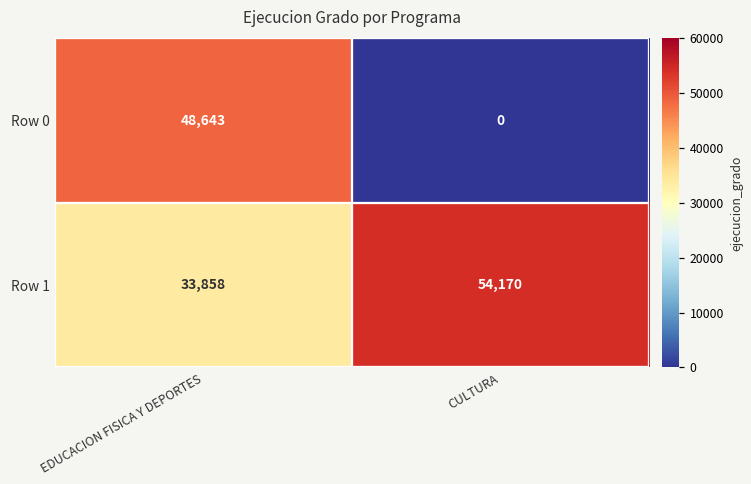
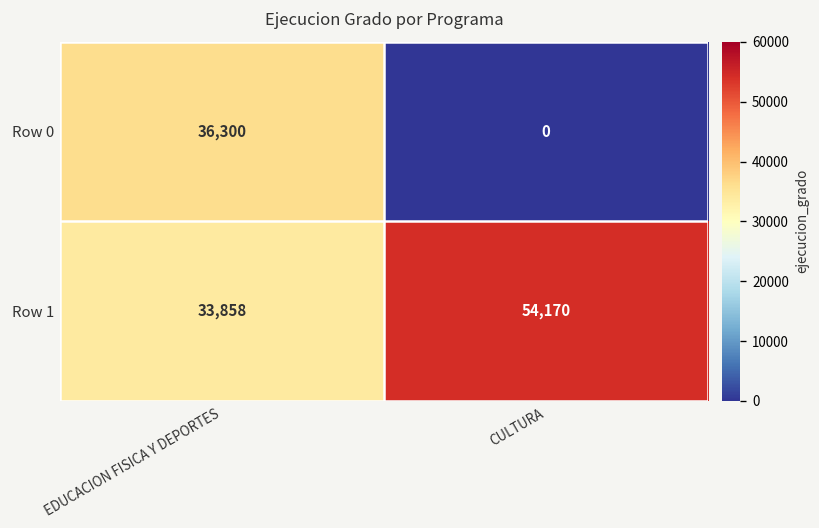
Row 0, EDUCACION FISICA Y DEPORTES: 48,643 -> 36,300
